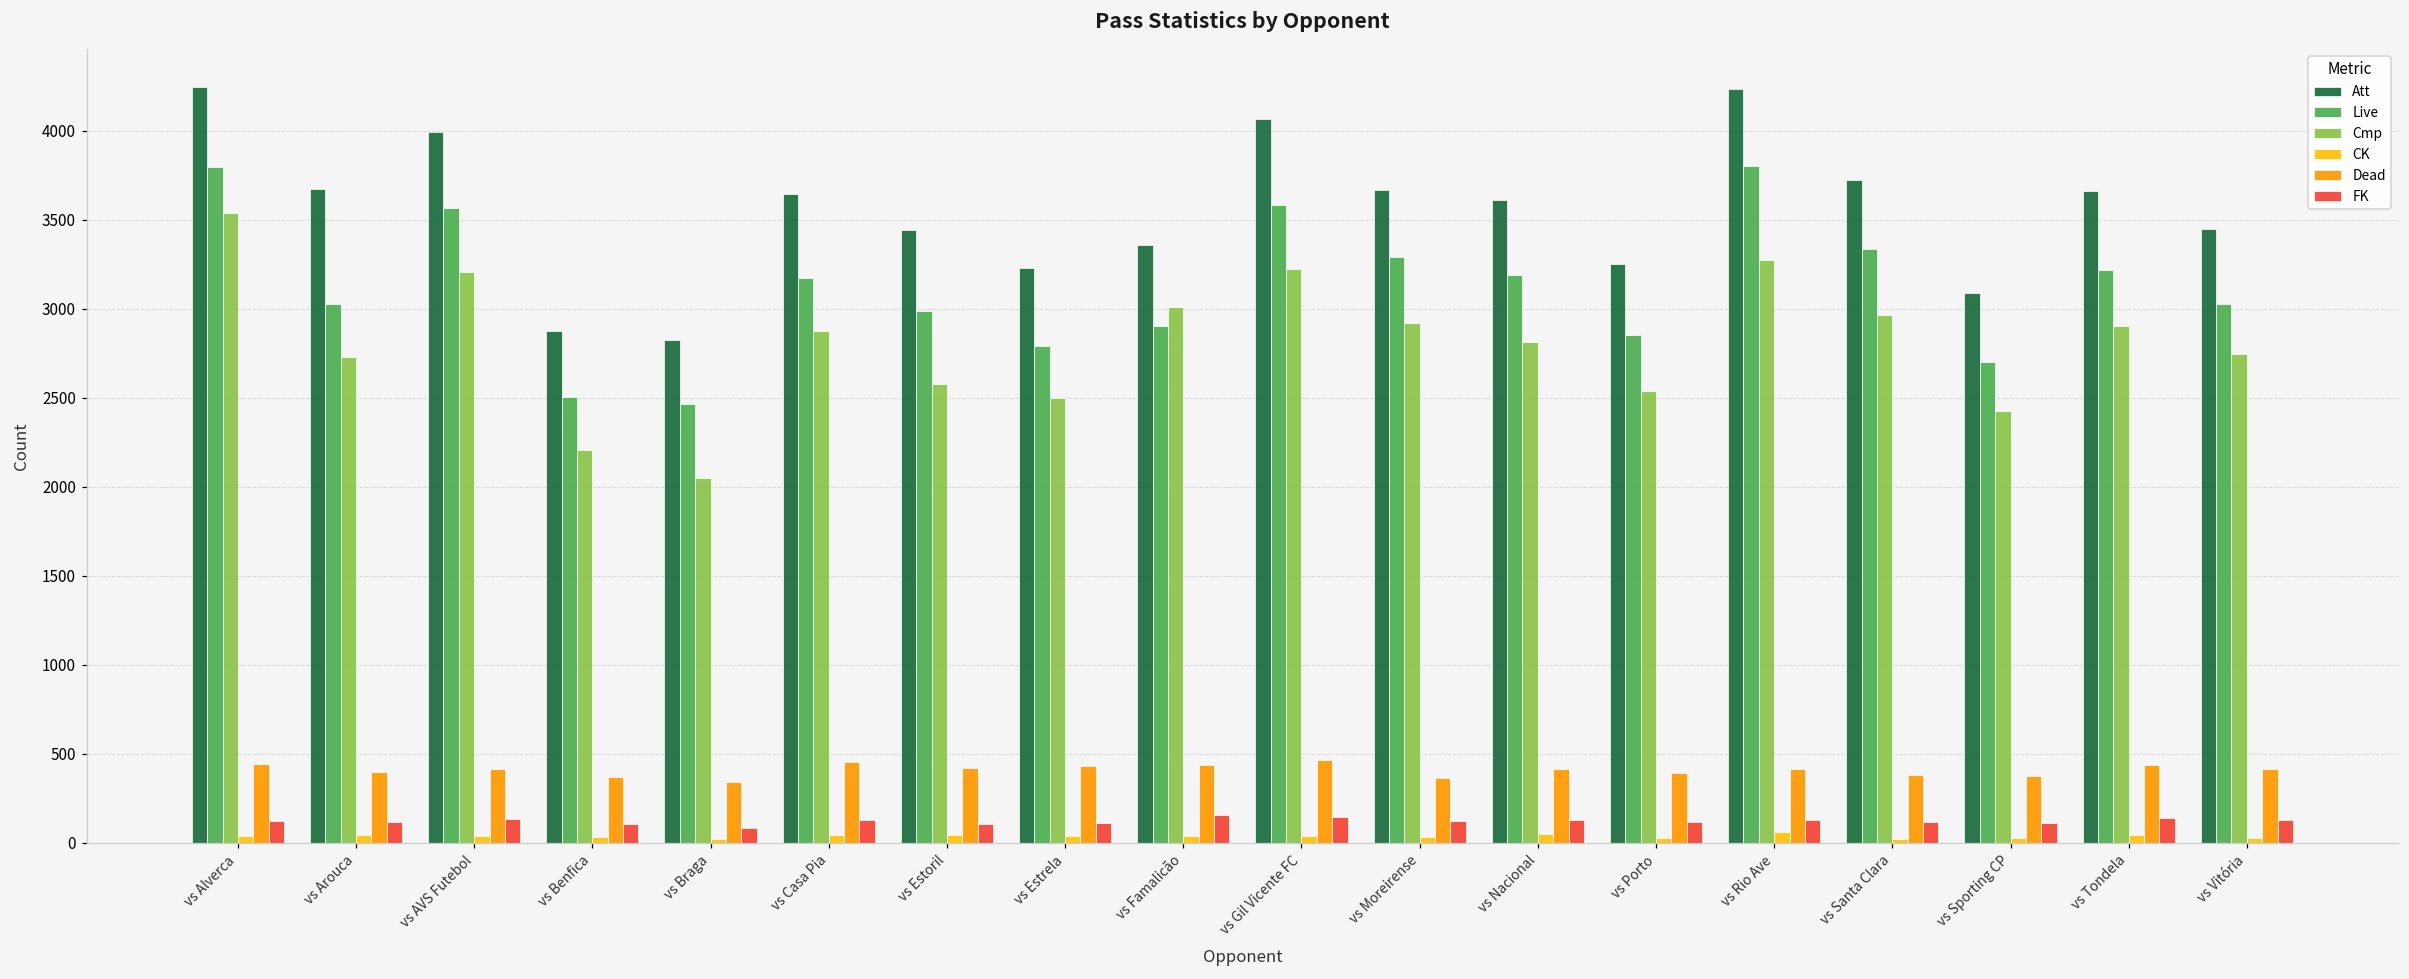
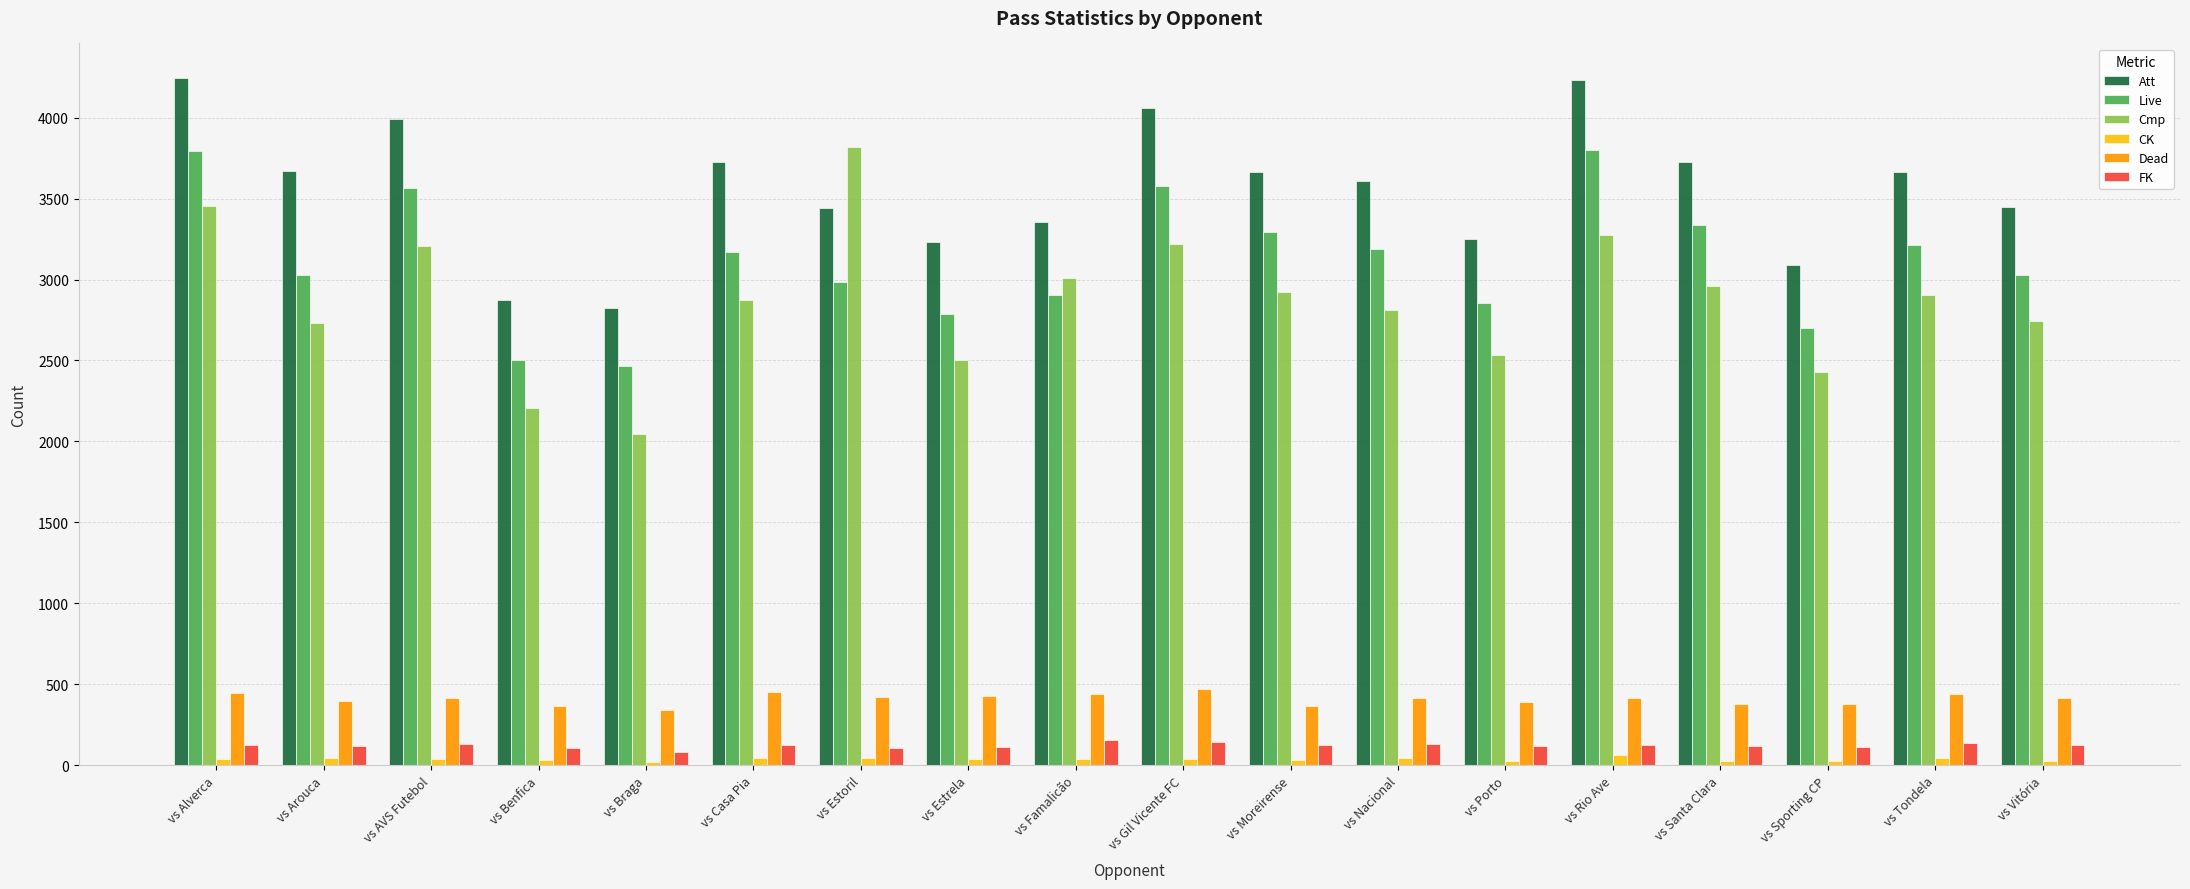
Cmp, vs Alverca: 3540 -> 3460
Att, vs Casa Pia: 3640 -> 3720
Cmp, vs Estoril: 2580 -> 3820
